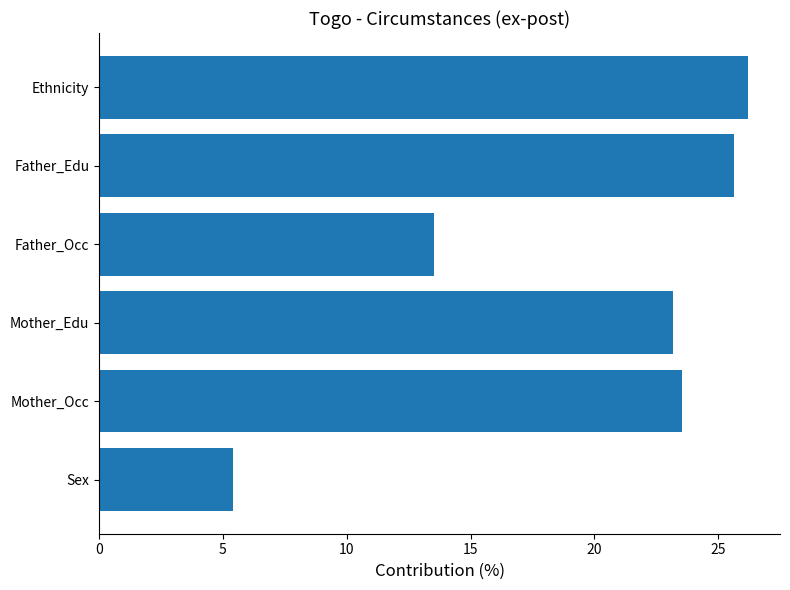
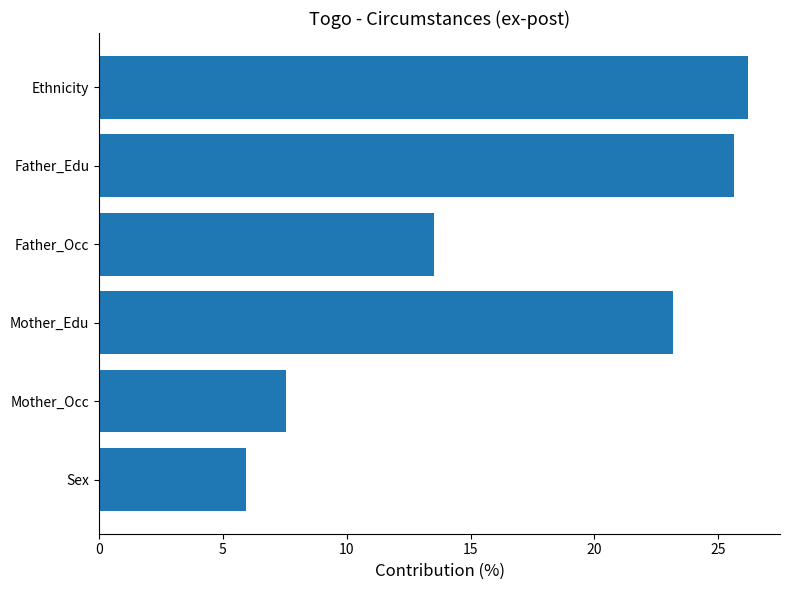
Mother_Occ: 23.5 -> 7.6
Sex: 5.4 -> 5.9
